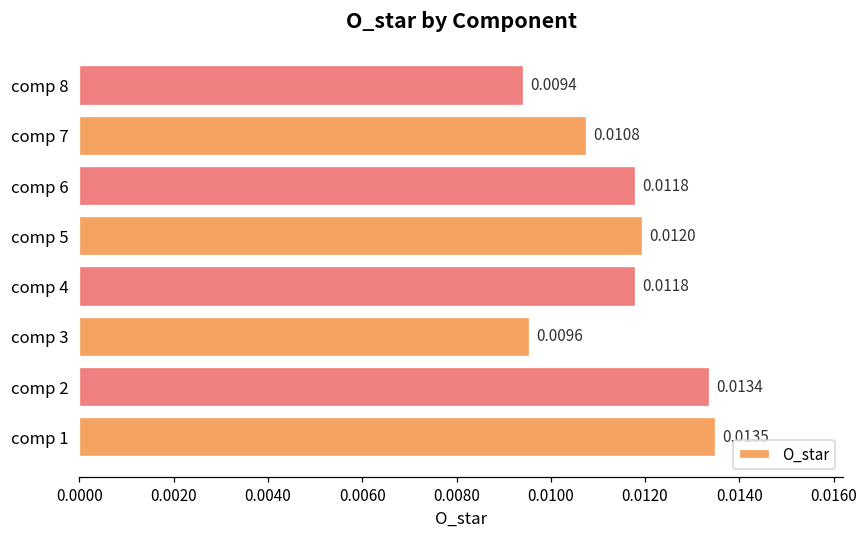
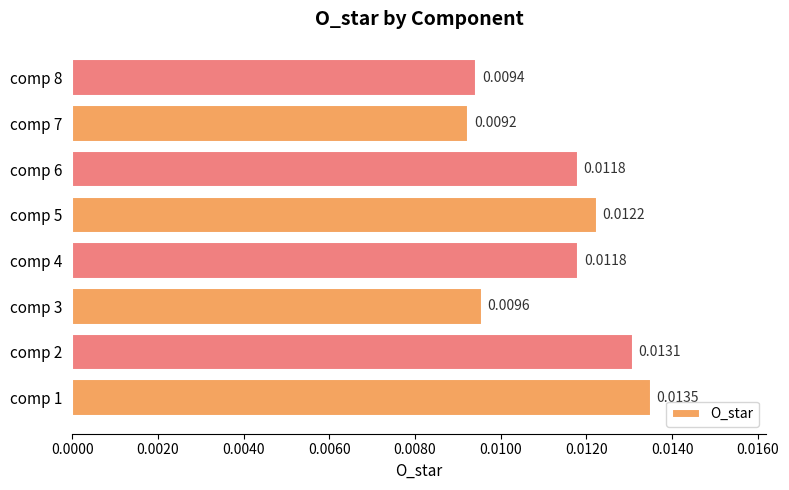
comp 7: 0.0108 -> 0.0092
comp 5: 0.0120 -> 0.0122
comp 2: 0.0134 -> 0.0131
